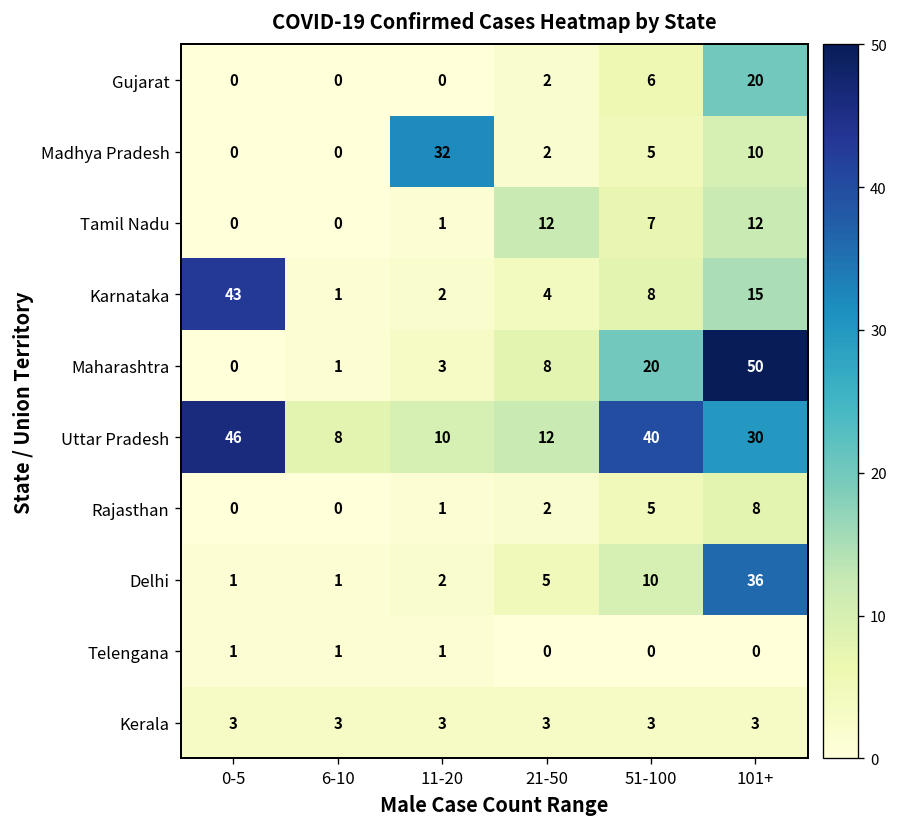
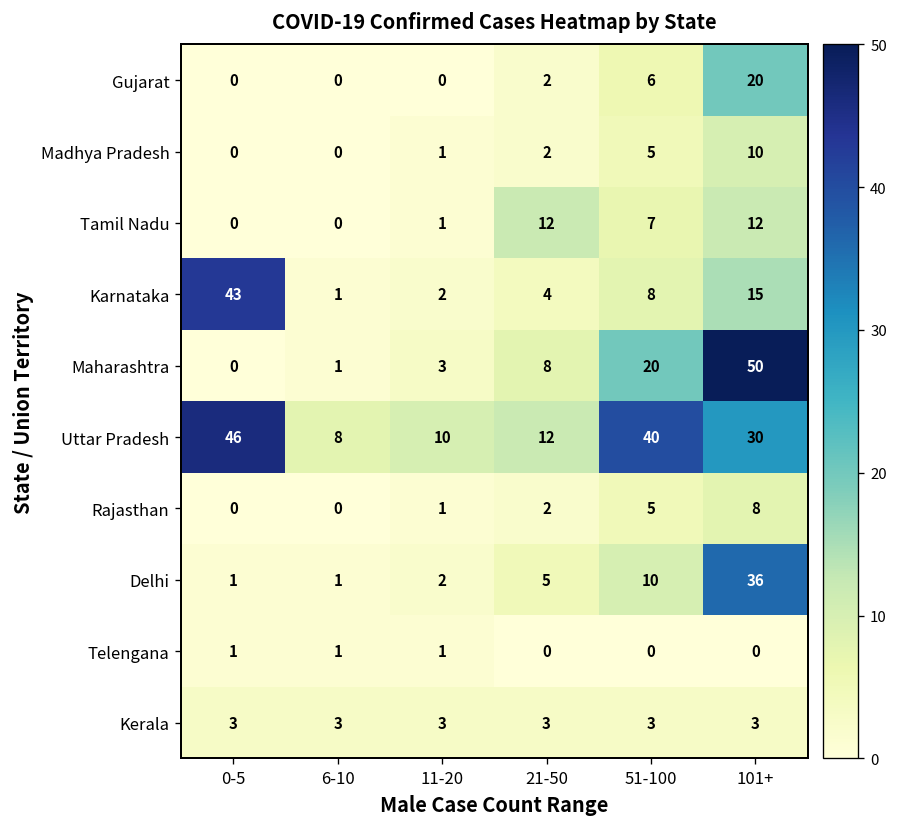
Madhya Pradesh, 11-20: 32 -> 1
